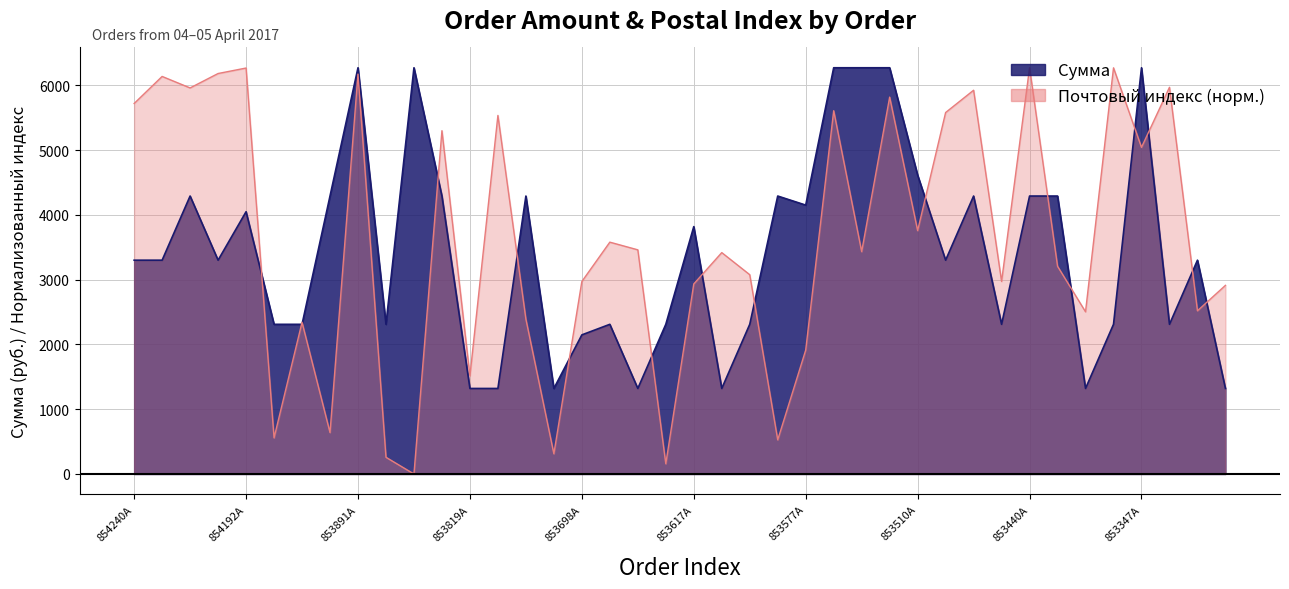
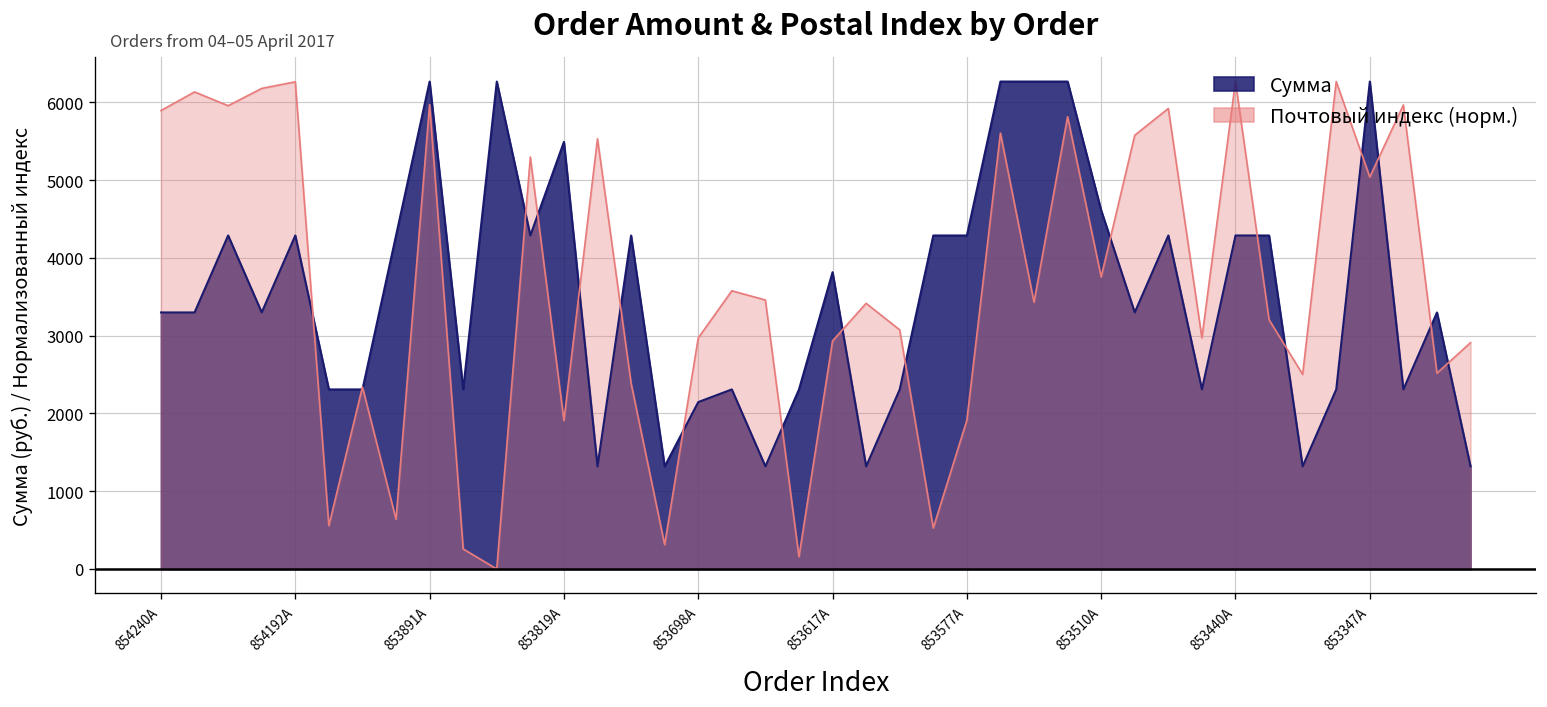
Почтовый индекс (норм.), 854240A: 5700 -> 5900
Сумма, 854192A: 4000 -> 4300
Почтовый индекс (норм.), 853891A: 6200 -> 6000
Сумма, 853819A: 1300 -> 5500
Почтовый индекс (норм.), 853819A: 1500 -> 1900
Сумма, 853577A: 4200 -> 4300
